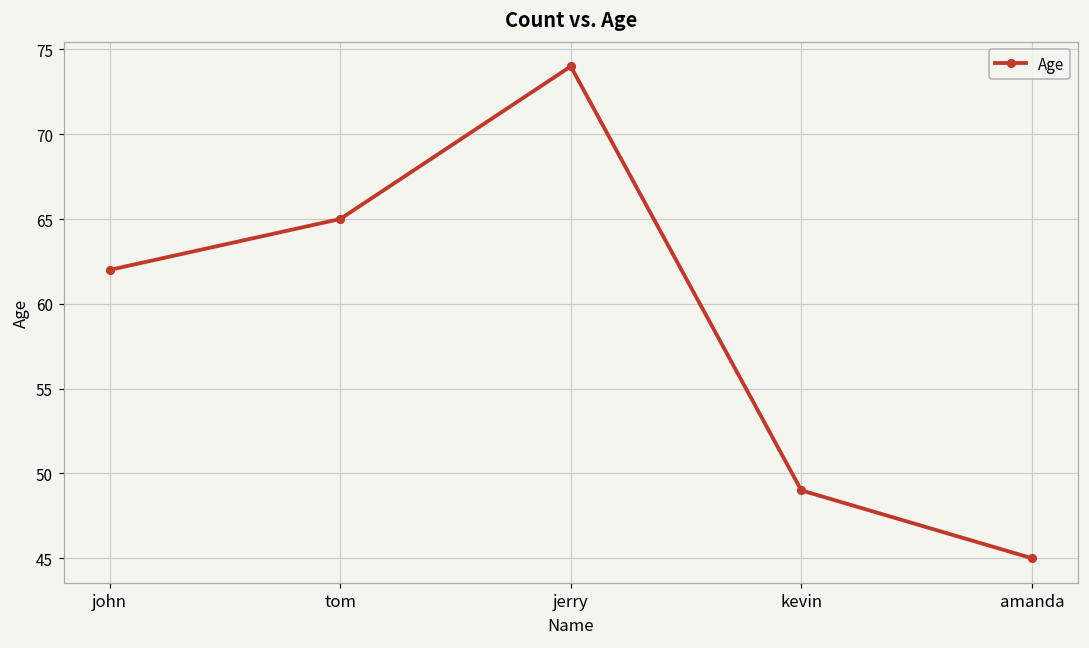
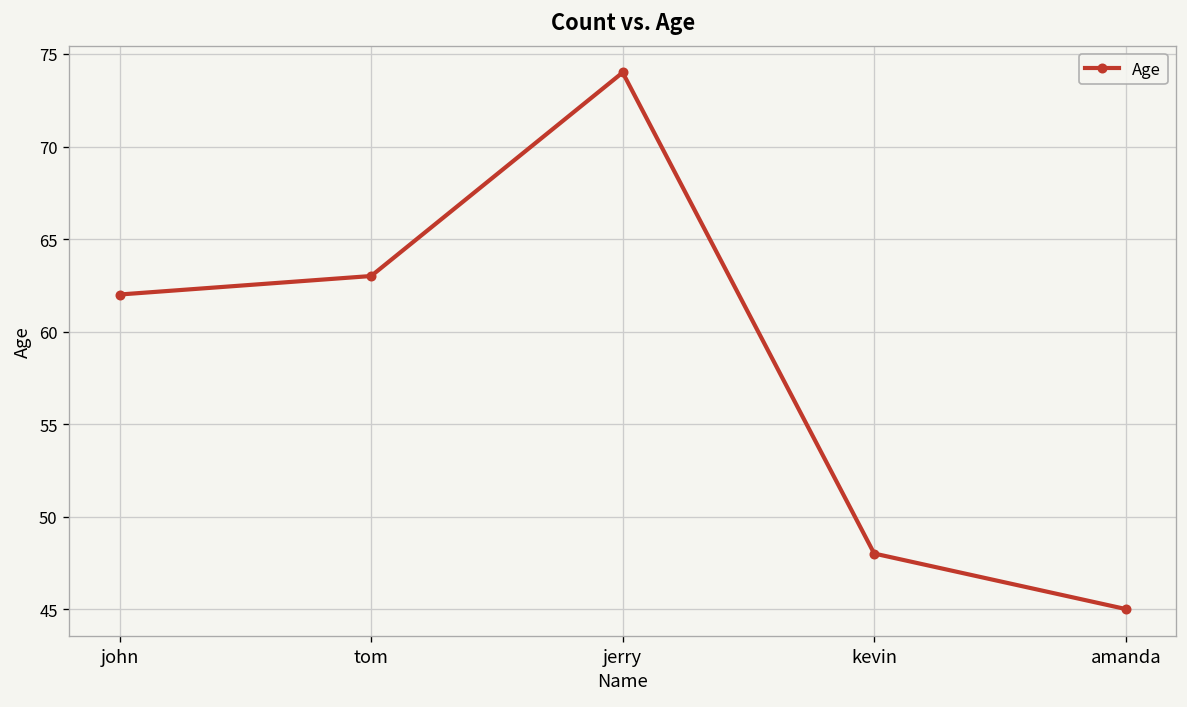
tom: 65 -> 63
kevin: 49 -> 48
